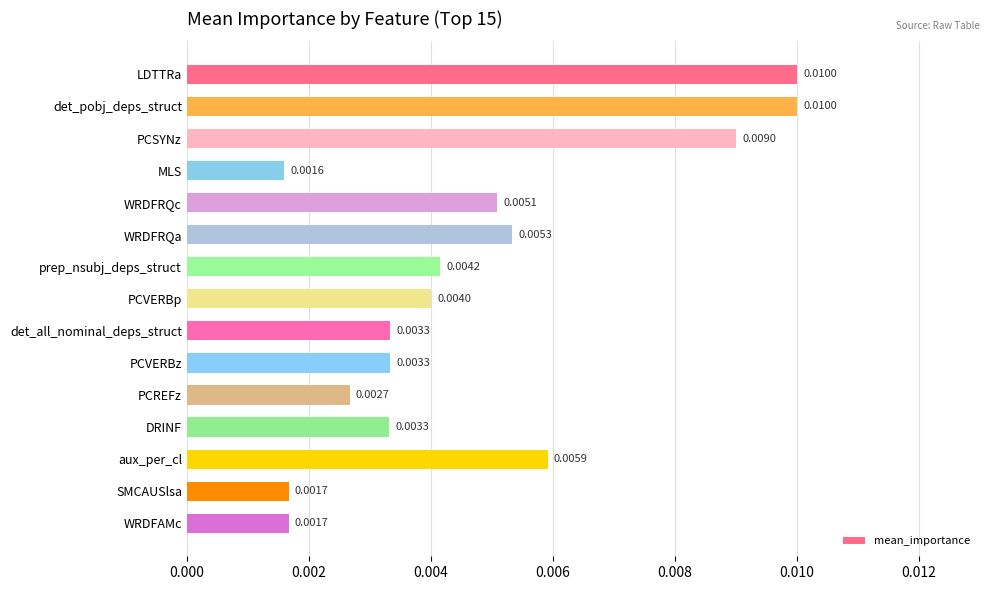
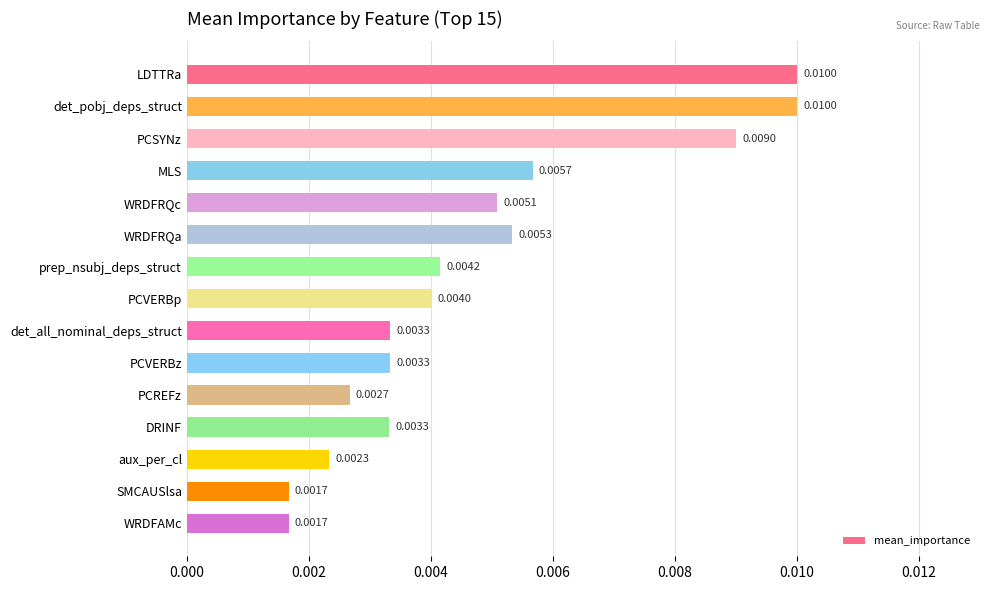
MLS: 0.0016 -> 0.0057
aux_per_cl: 0.0059 -> 0.0023
